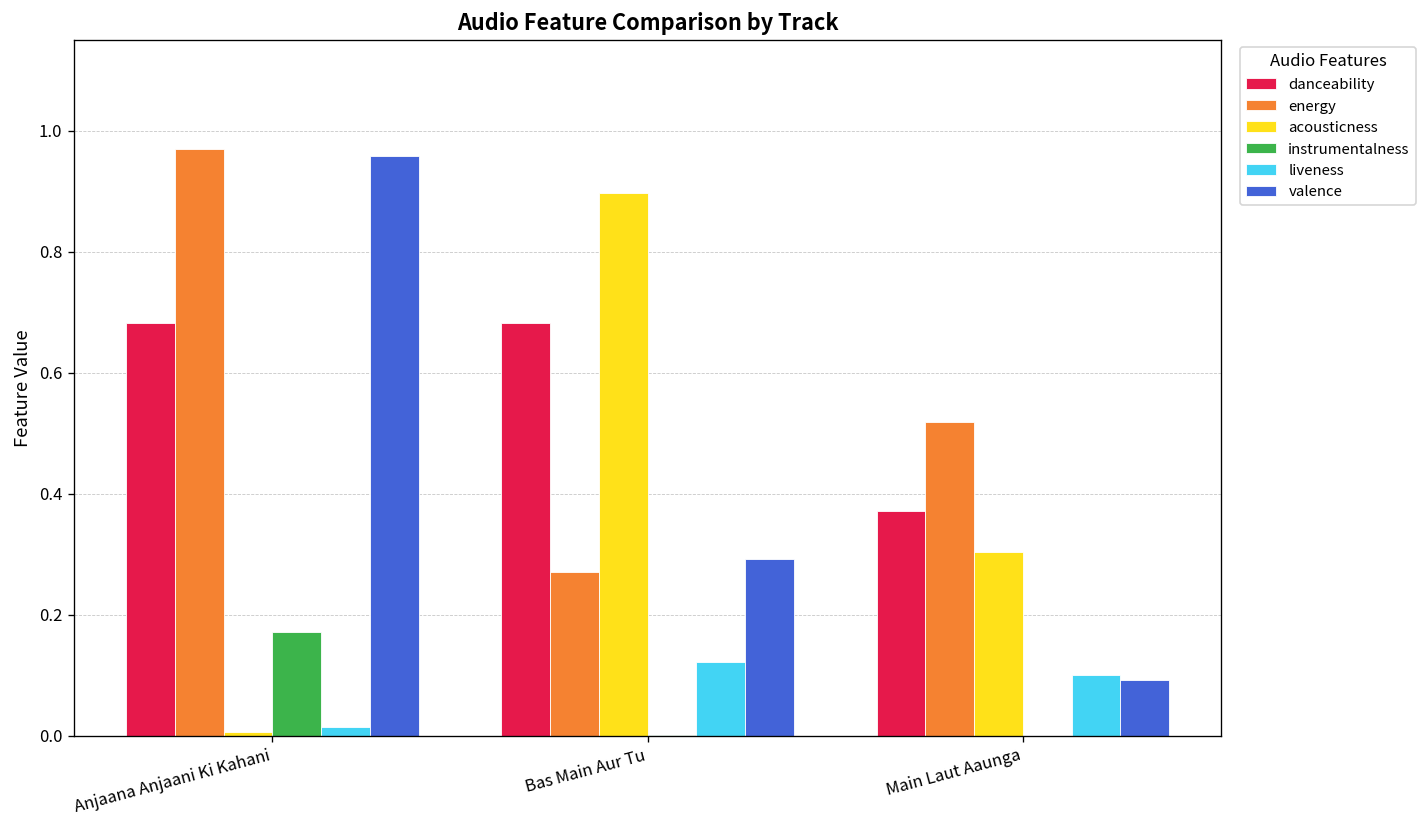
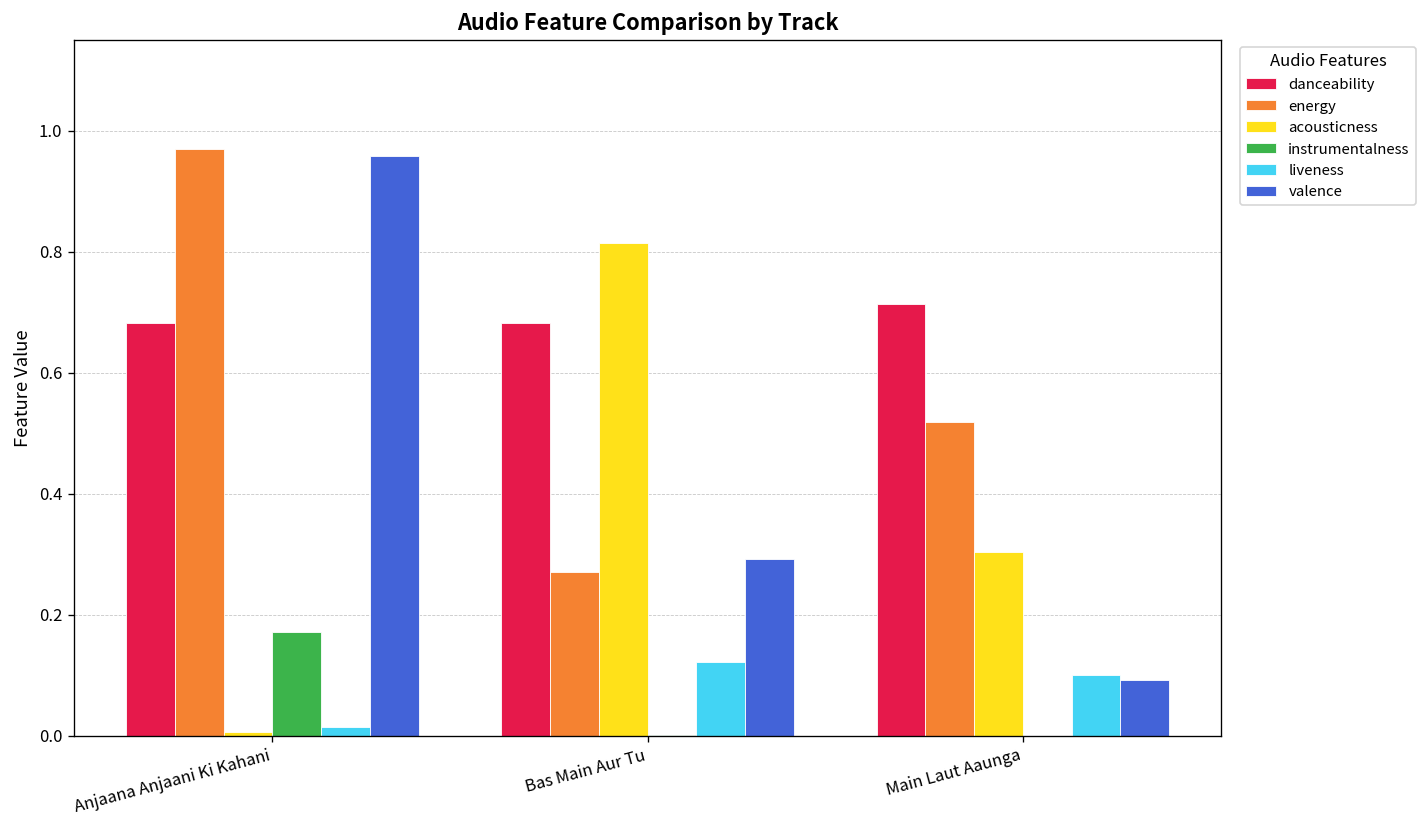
acousticness, Bas Main Aur Tu: 0.90 -> 0.82
danceability, Main Laut Aaunga: 0.37 -> 0.71
